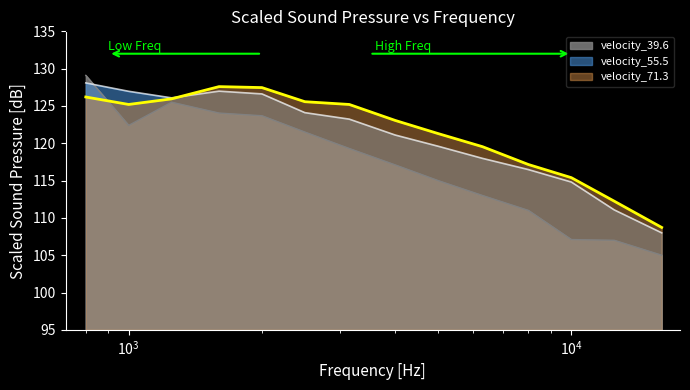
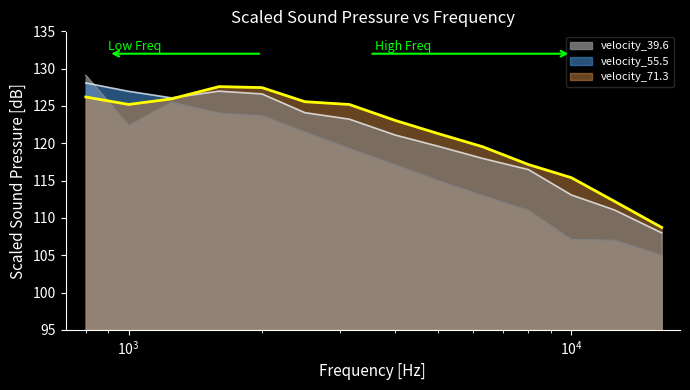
velocity_55.5, 10^4: 115 -> 113
